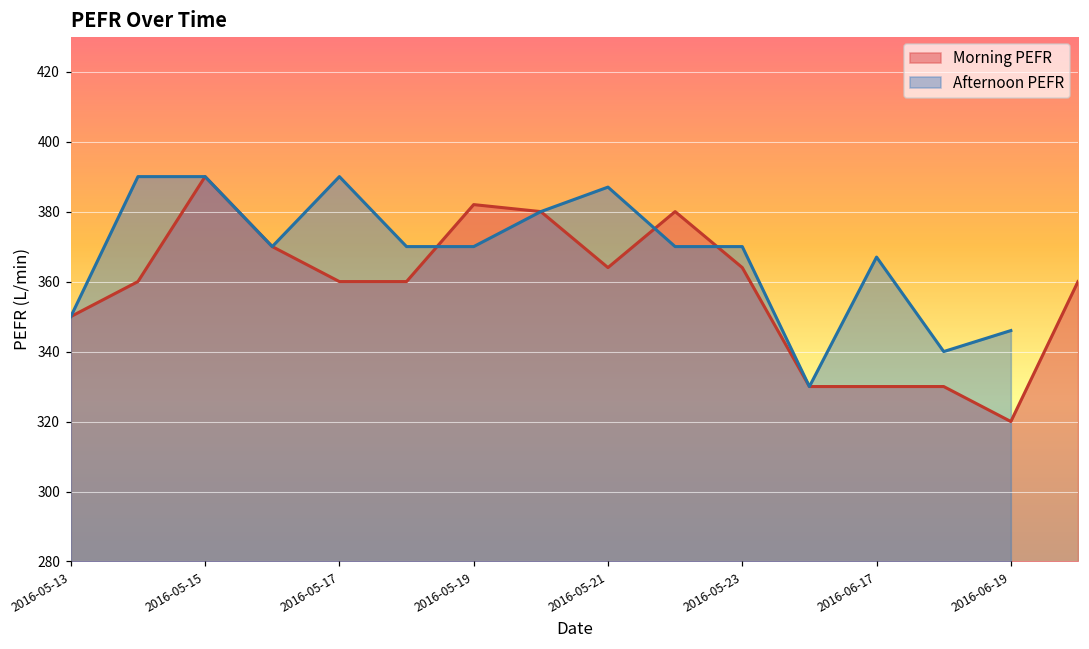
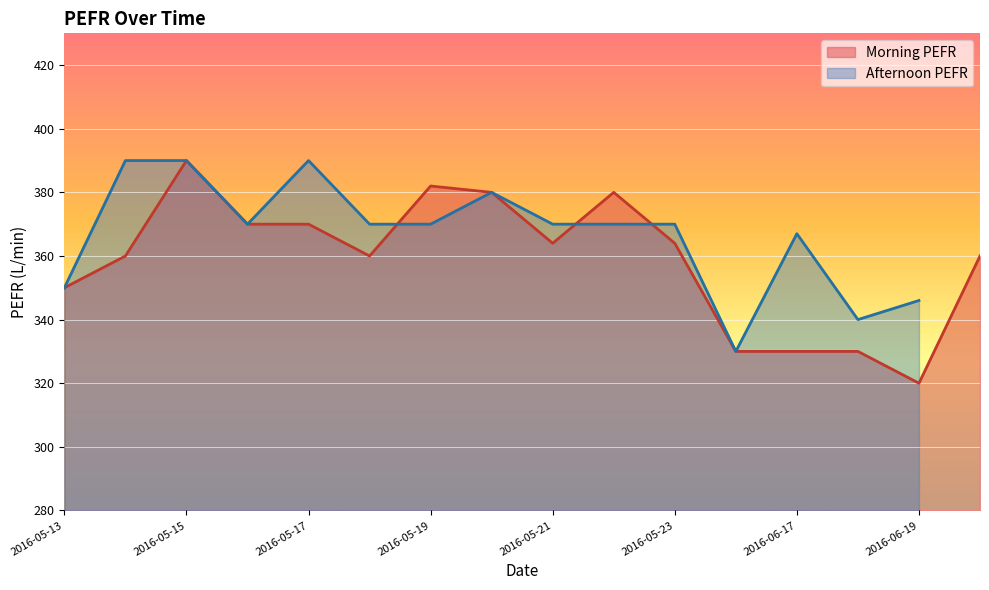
Morning PEFR, 2016-05-17: 360 -> 370
Afternoon PEFR, 2016-05-21: 387 -> 370
